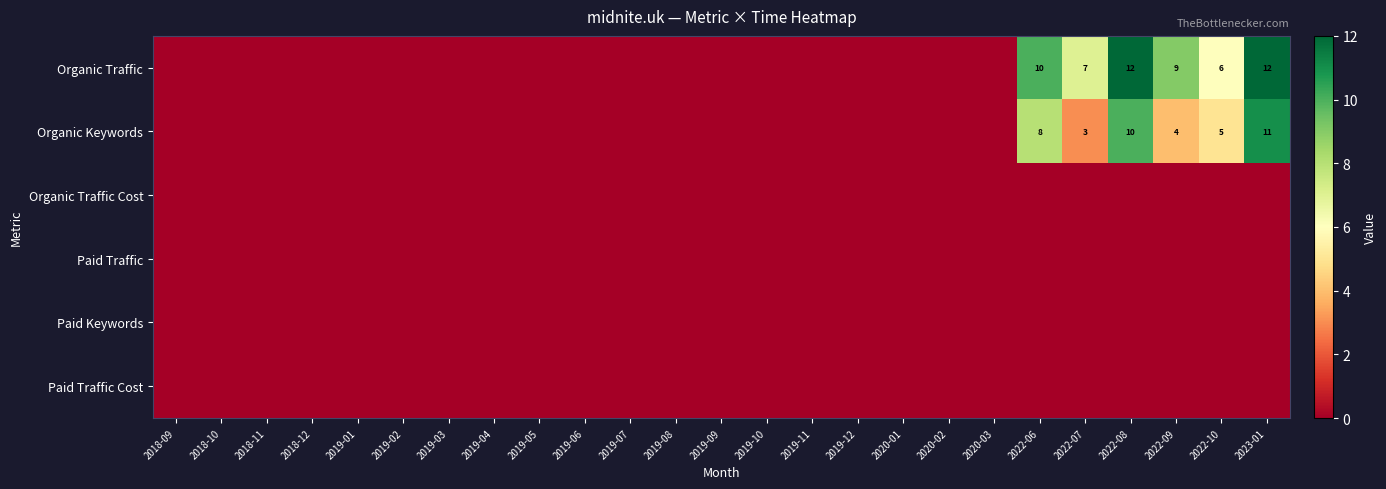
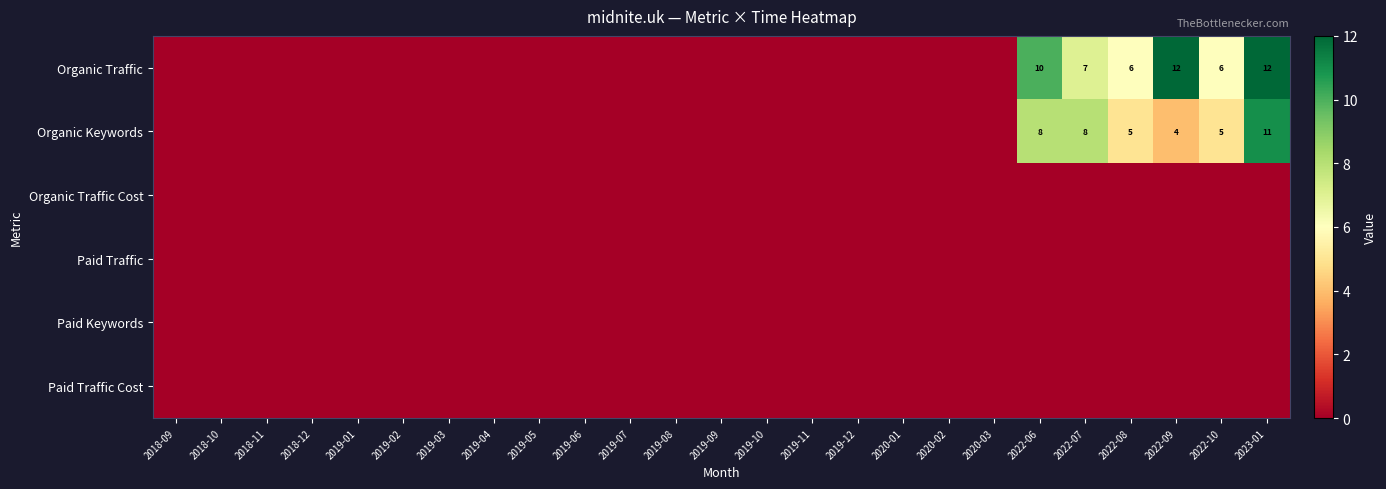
Organic Traffic, 2022-08: 12 -> 6
Organic Traffic, 2022-09: 9 -> 12
Organic Keywords, 2022-07: 3 -> 8
Organic Keywords, 2022-08: 10 -> 5
